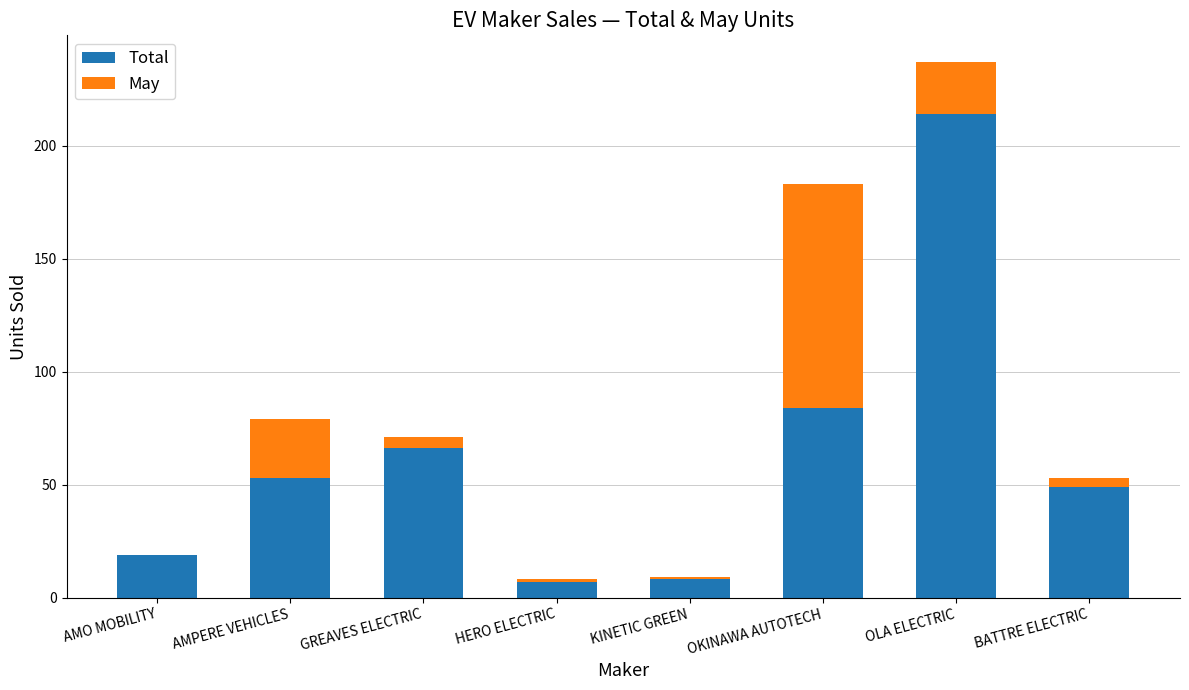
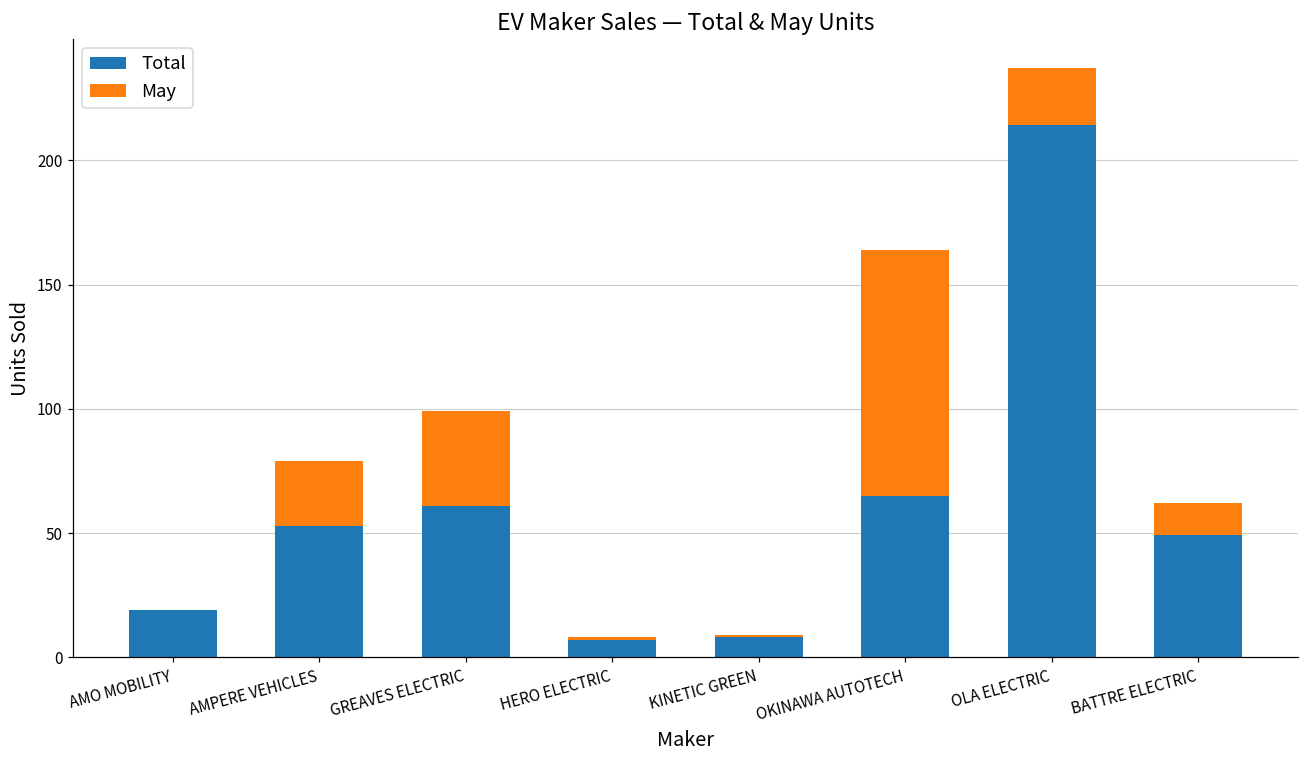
Total, GREAVES ELECTRIC: 66 -> 61
May, GREAVES ELECTRIC: 5 -> 38
Total, OKINAWA AUTOTECH: 84 -> 65
May, BATTRE ELECTRIC: 4 -> 13
